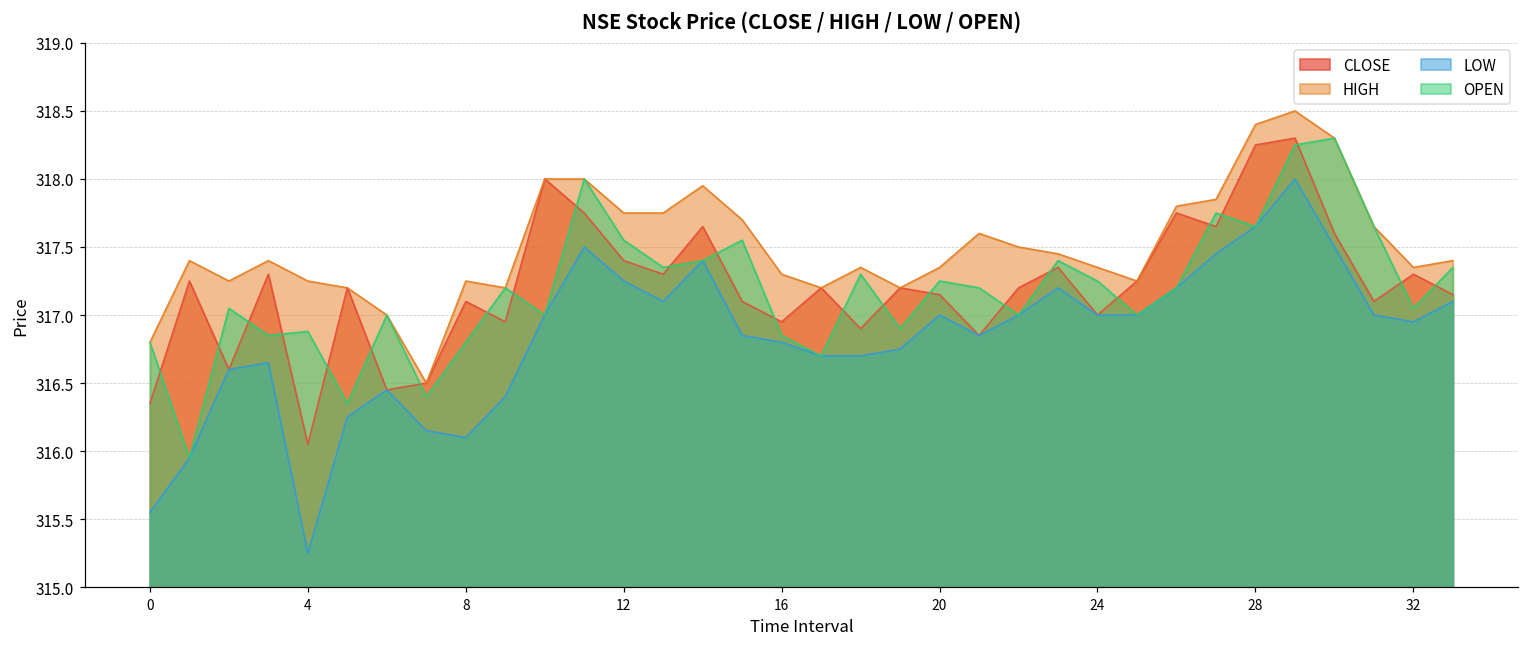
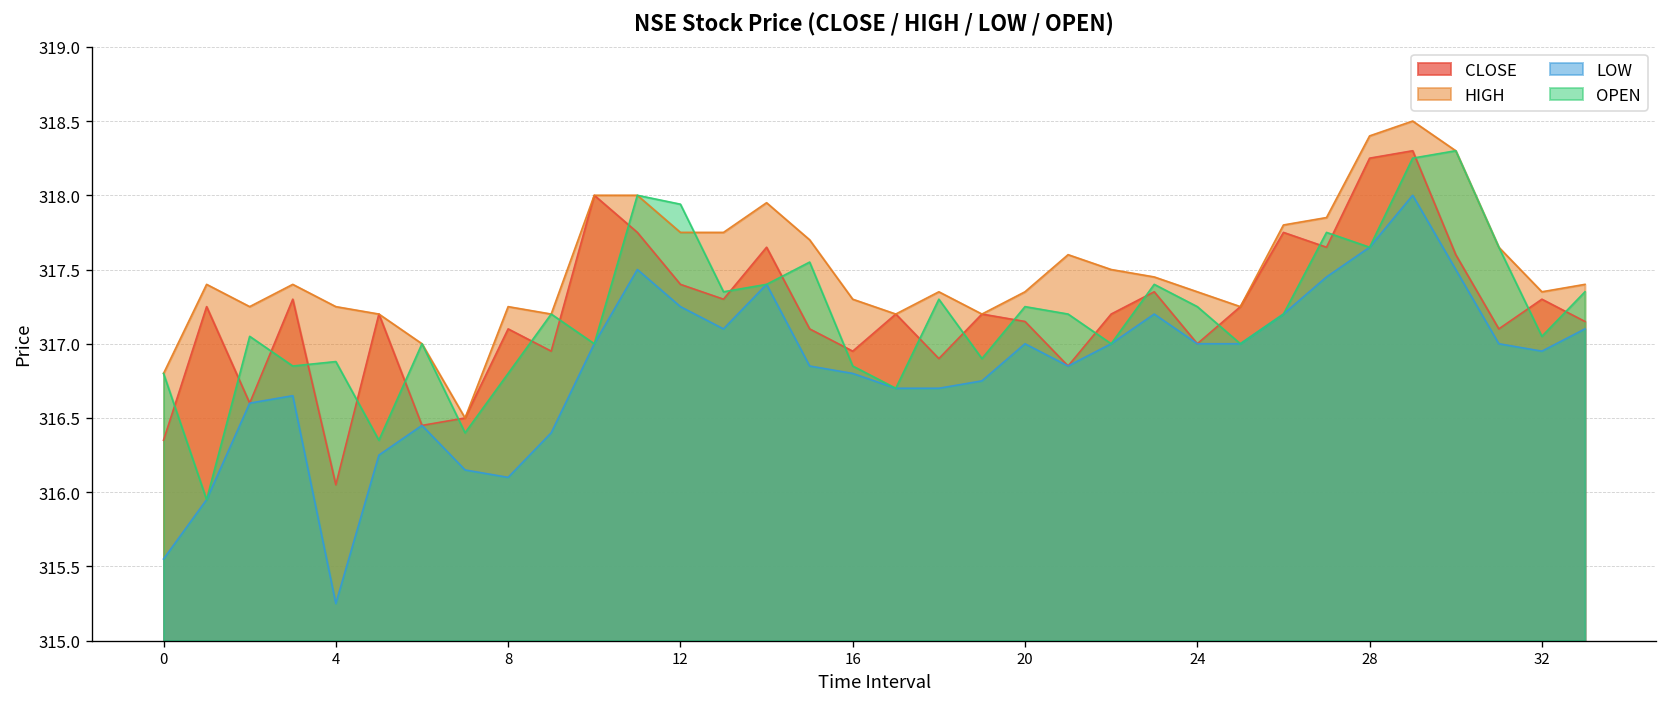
OPEN, 12: 317.55 -> 317.94
